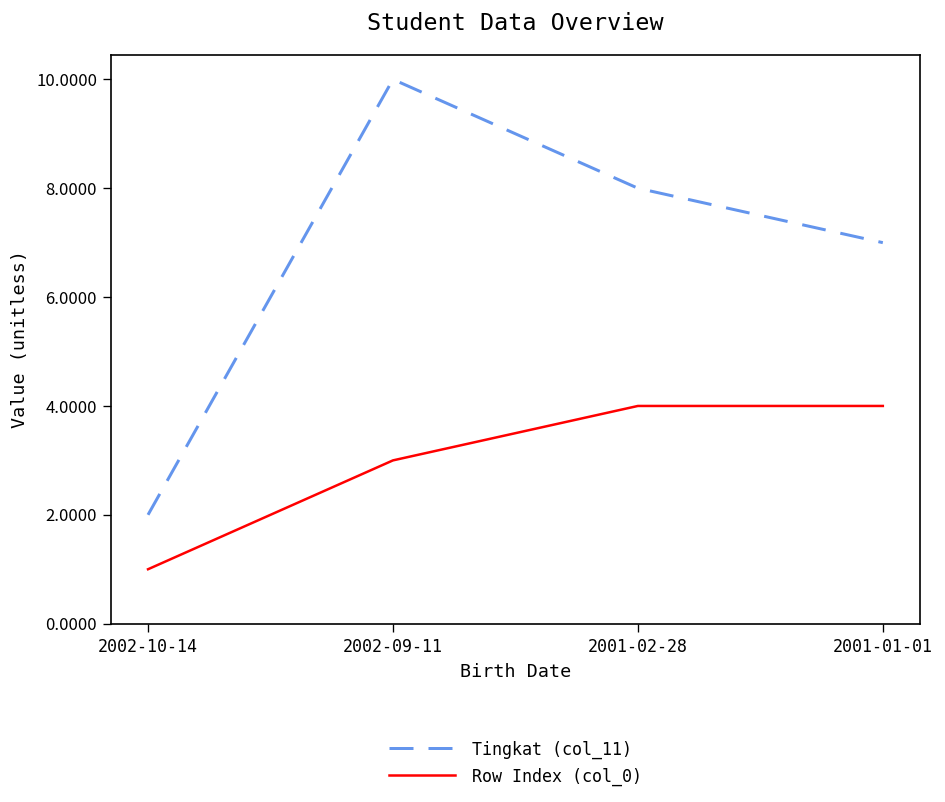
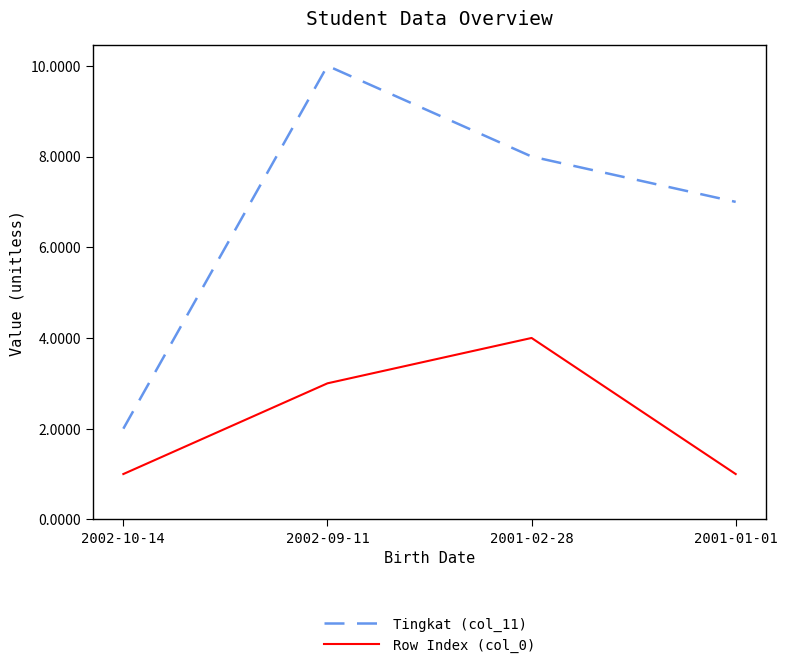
Row Index (col_0), 2001-01-01: 4 -> 1
